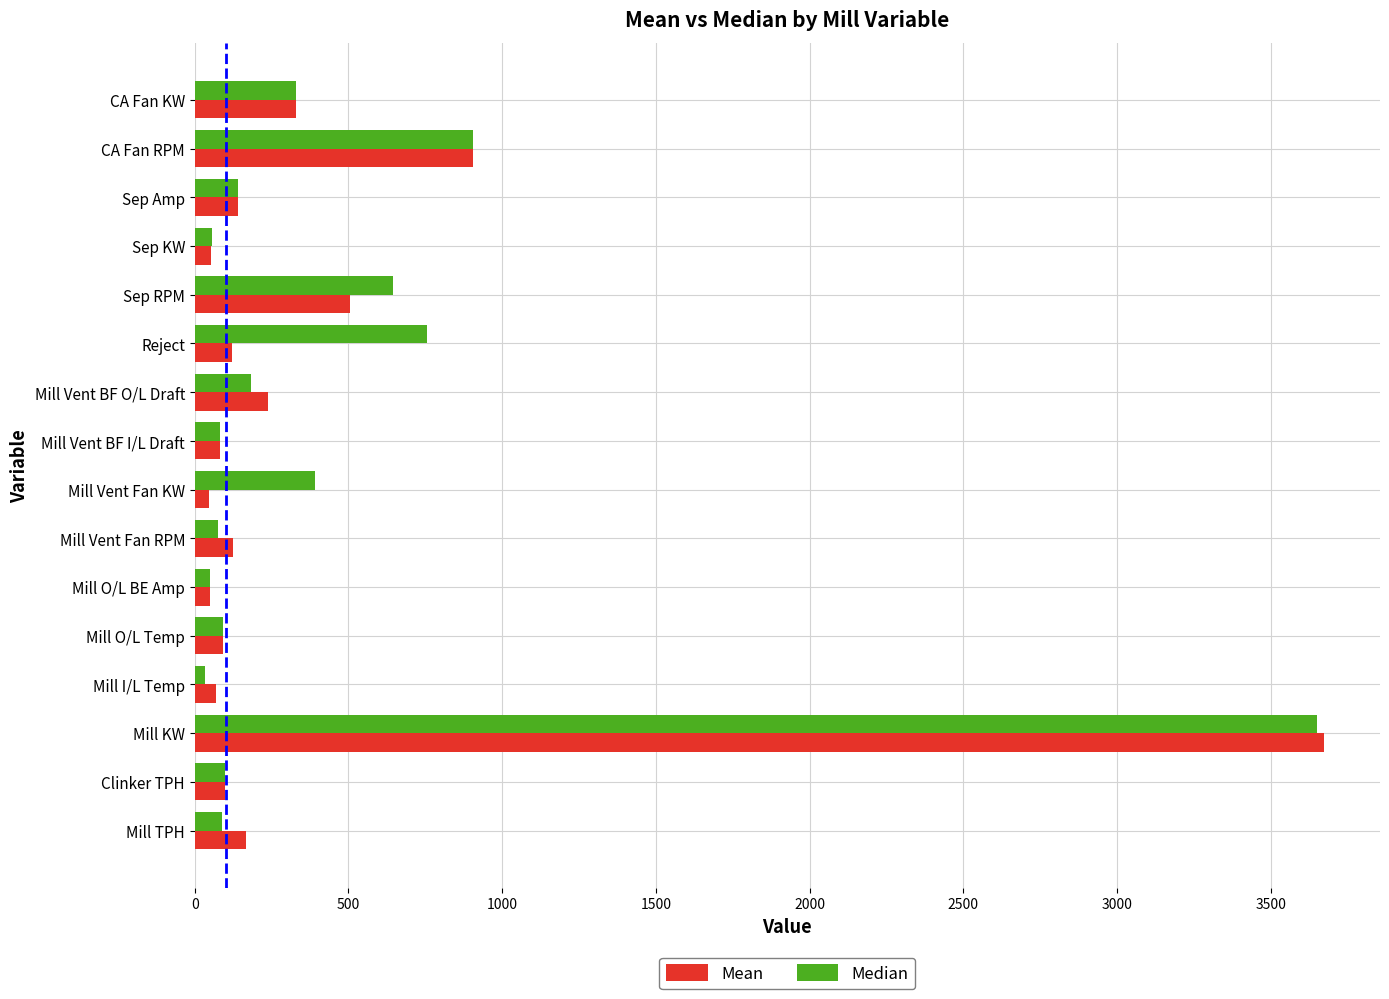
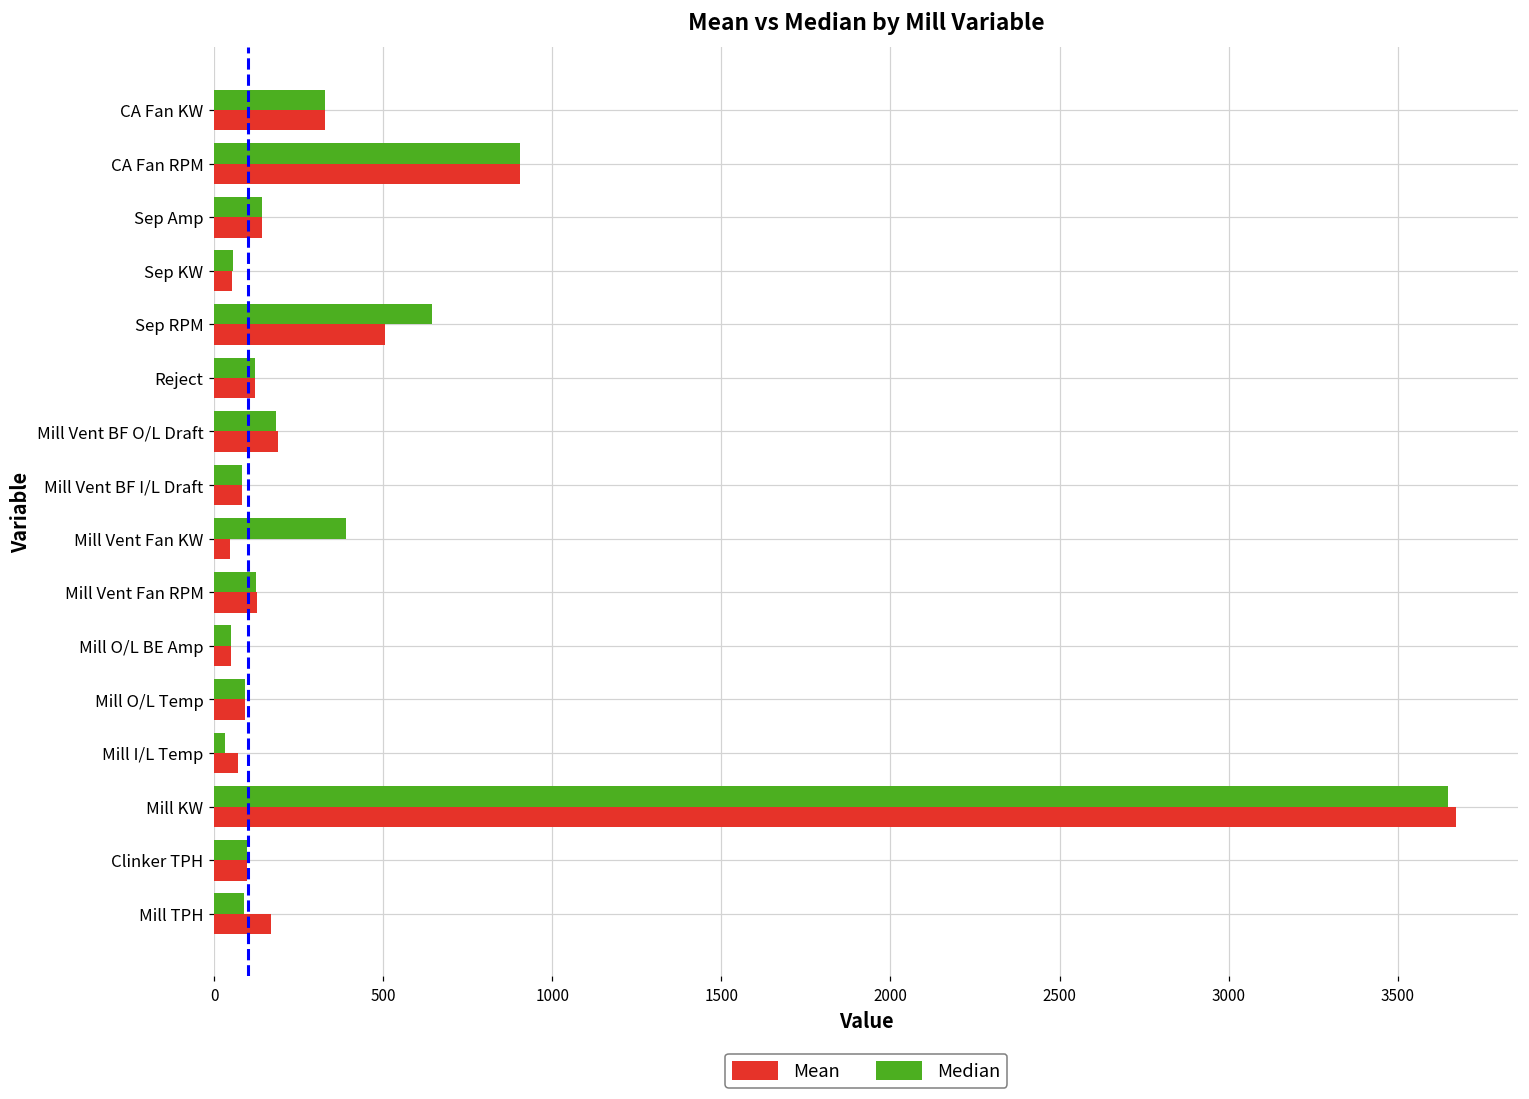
Median, Reject: 760 -> 120
Mean, Mill Vent BF O/L Draft: 240 -> 190
Median, Mill Vent Fan RPM: 80 -> 120
